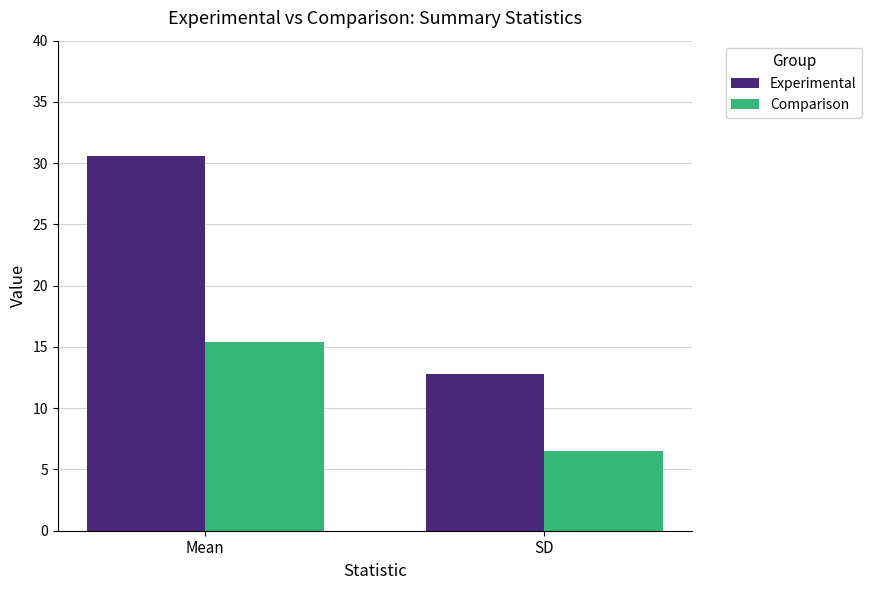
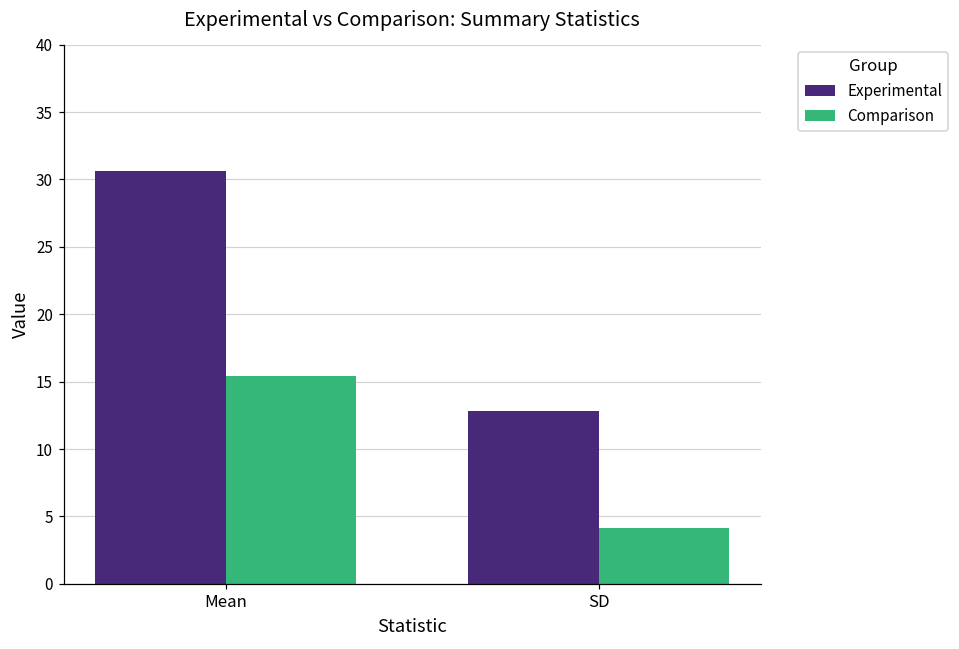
Comparison, SD: 6.5 -> 4.2
